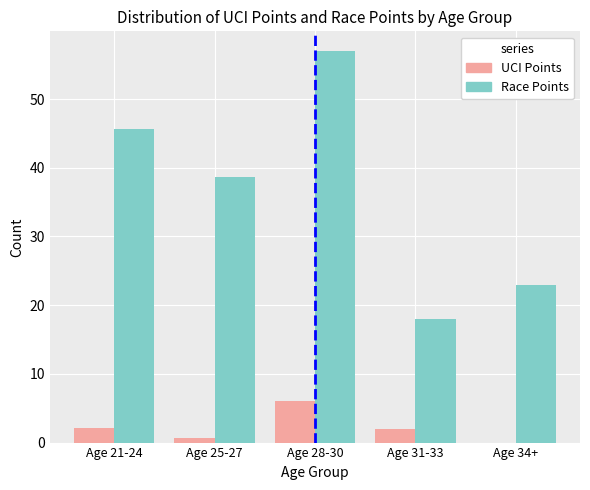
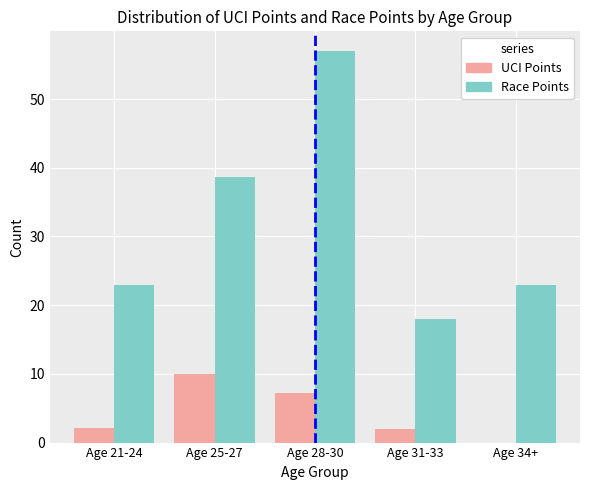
Race Points, Age 21-24: 46 -> 23
UCI Points, Age 25-27: 1 -> 10
UCI Points, Age 28-30: 6 -> 7
